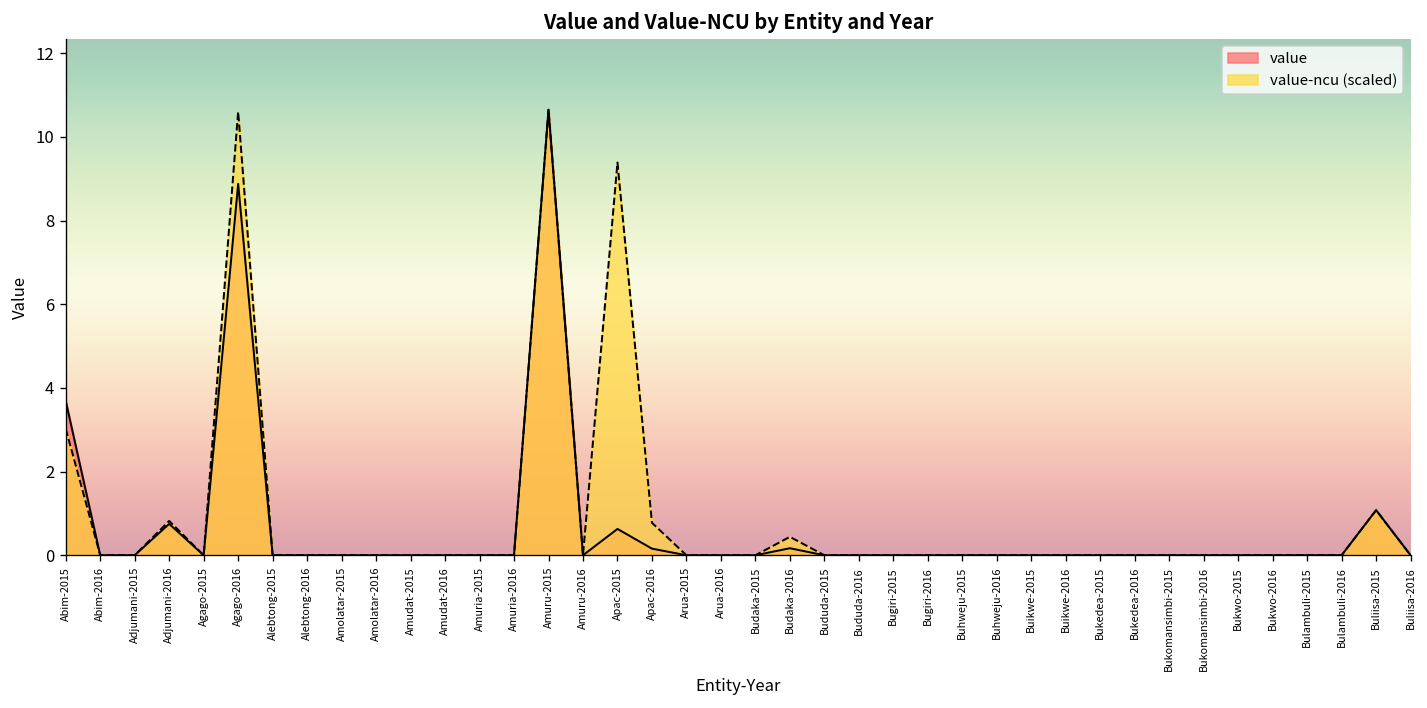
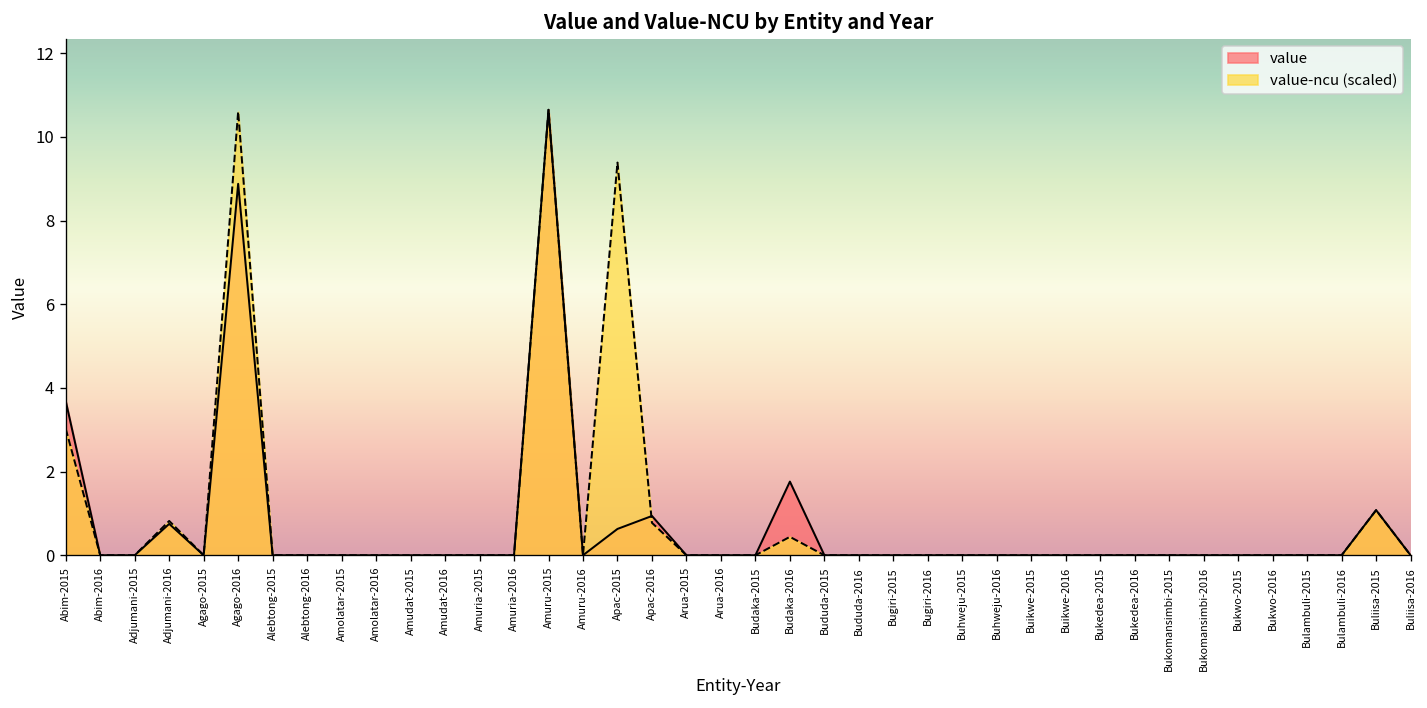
value, Apac-2016: 0.2 -> 0.9
value, Budaka-2016: 0.2 -> 1.8
